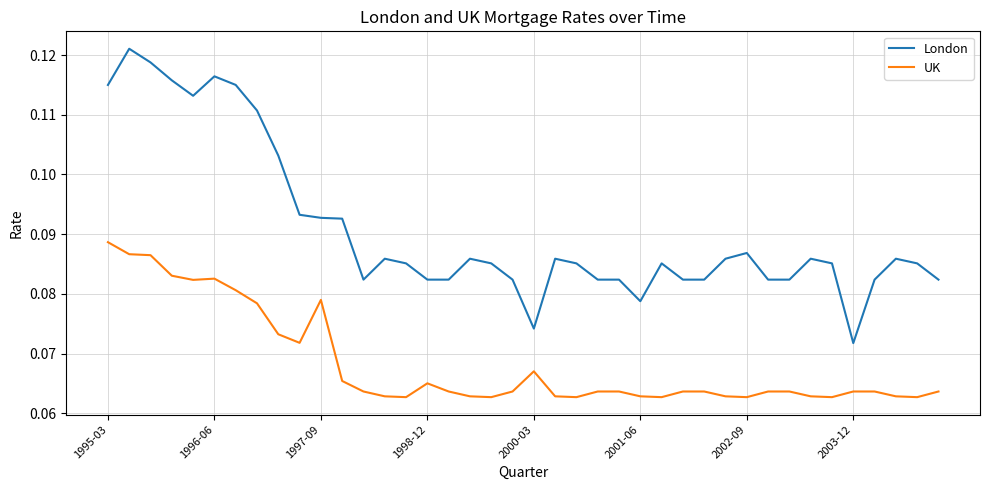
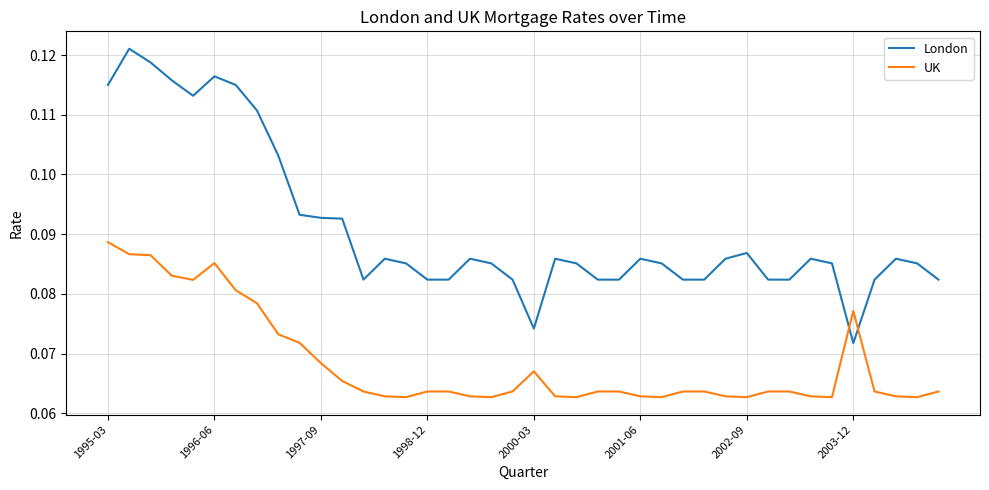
UK, 1996-06: 0.083 -> 0.085
UK, 1997-09: 0.079 -> 0.068
UK, 1998-12: 0.065 -> 0.064
London, 2001-06: 0.079 -> 0.086
UK, 2003-12: 0.064 -> 0.077
